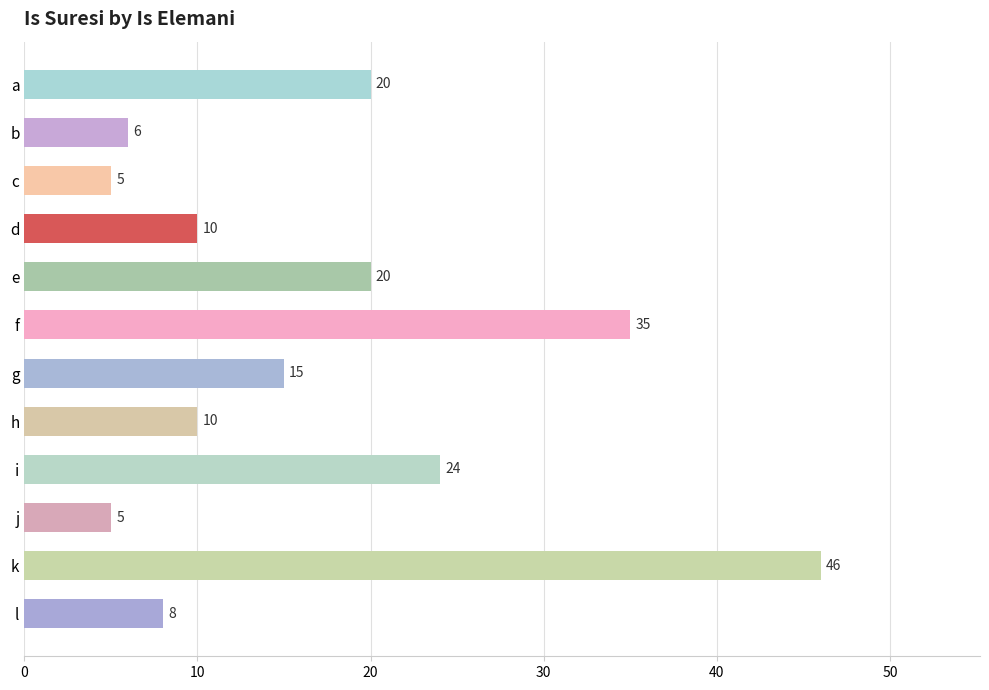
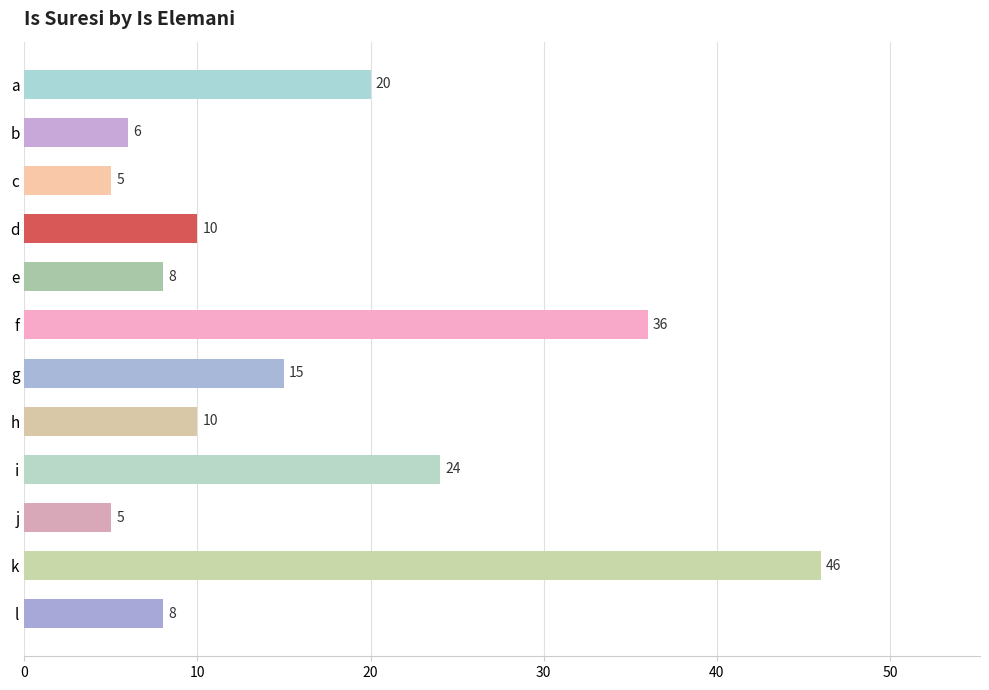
e: 20 -> 8
f: 35 -> 36
